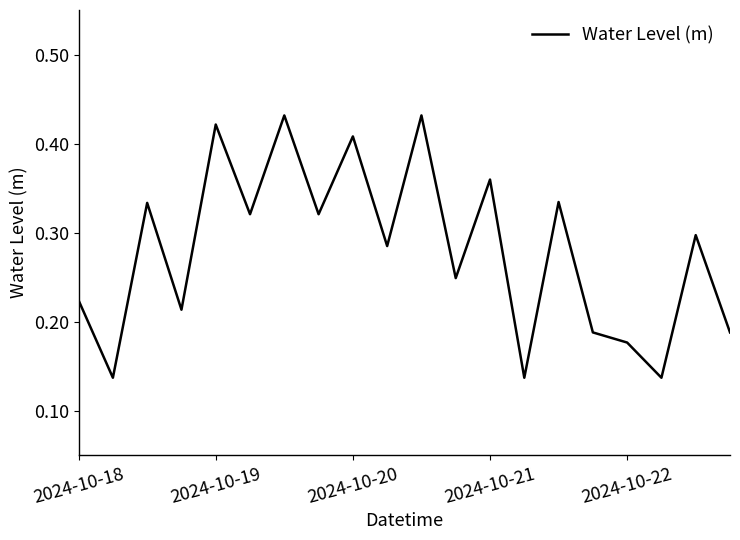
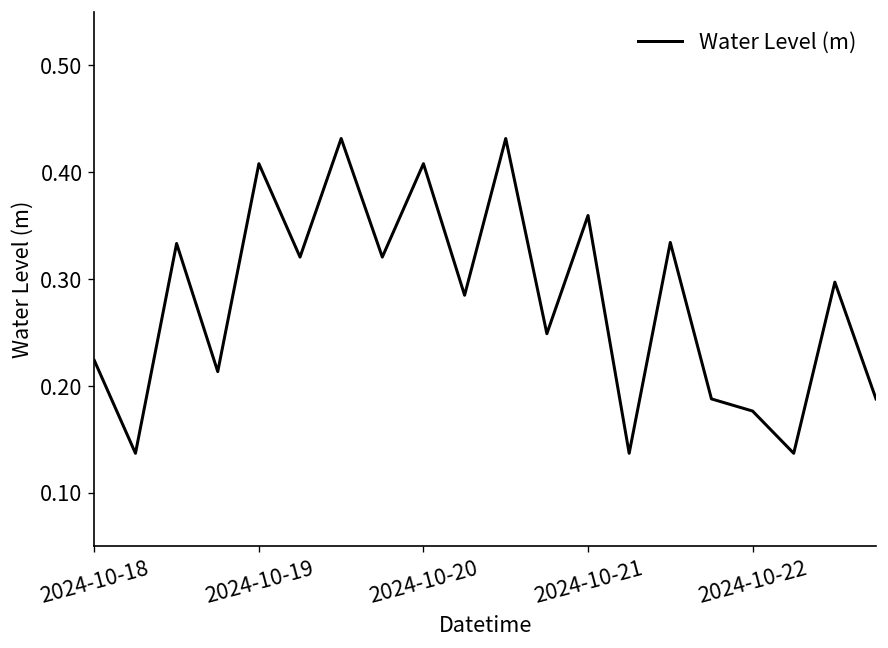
2024-10-19: 0.42 -> 0.41
